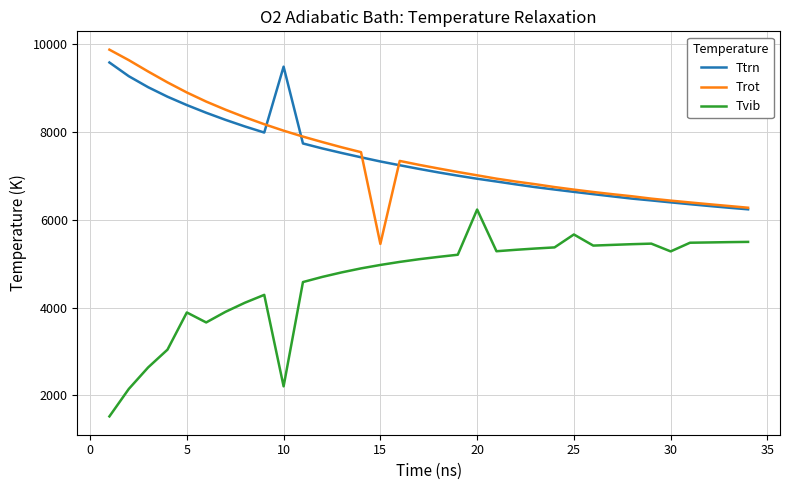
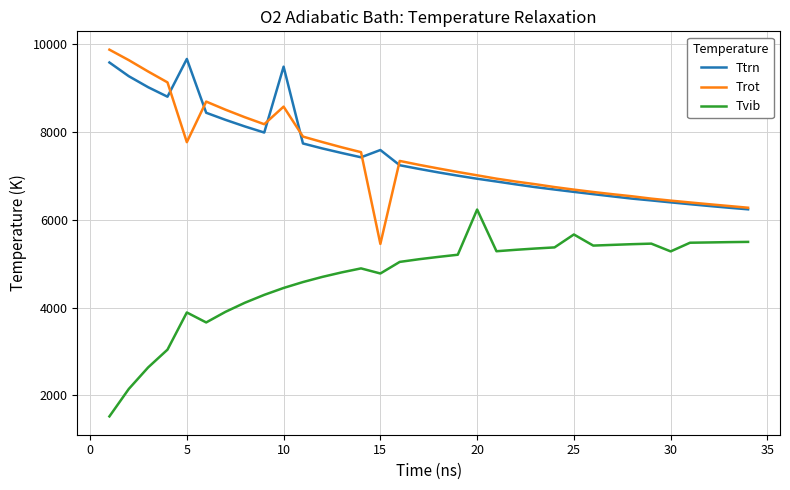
Ttrn, 5: 8600 -> 9700
Trot, 5: 8900 -> 7800
Trot, 10: 8000 -> 8600
Tvib, 10: 2200 -> 4400
Ttrn, 15: 7300 -> 7600
Tvib, 15: 5000 -> 4800
